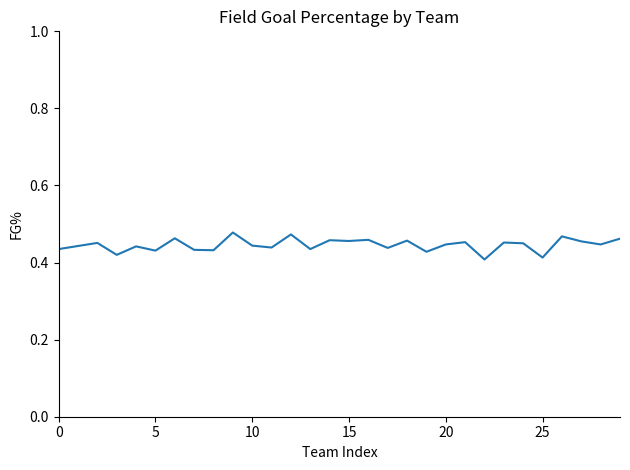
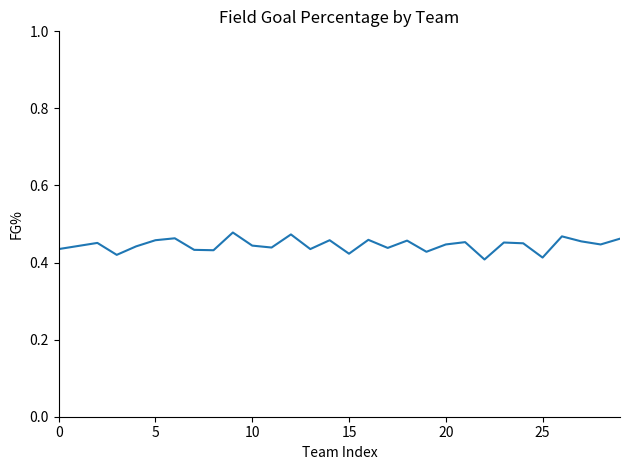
5: 0.43 -> 0.46
15: 0.46 -> 0.42
